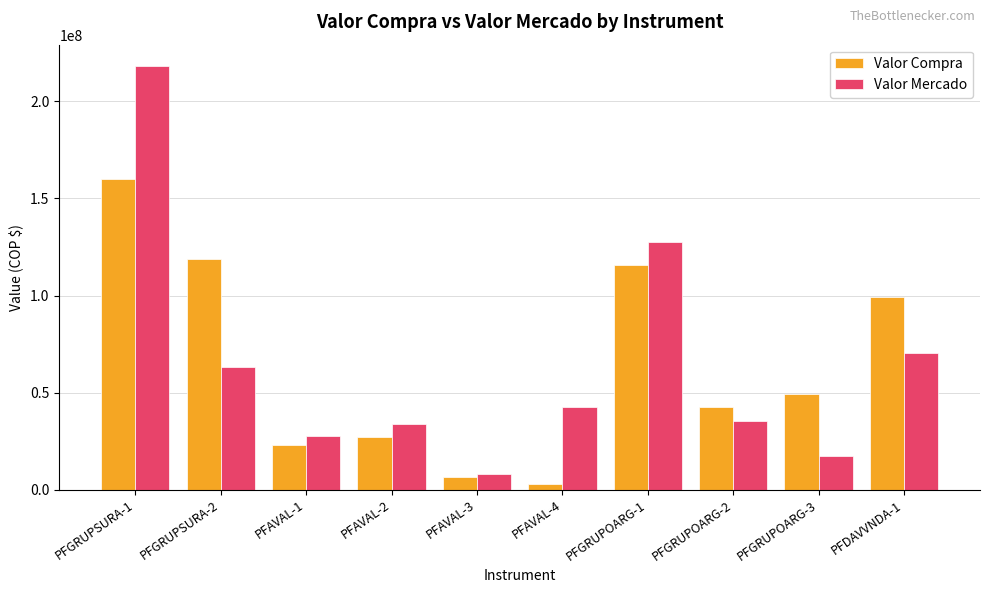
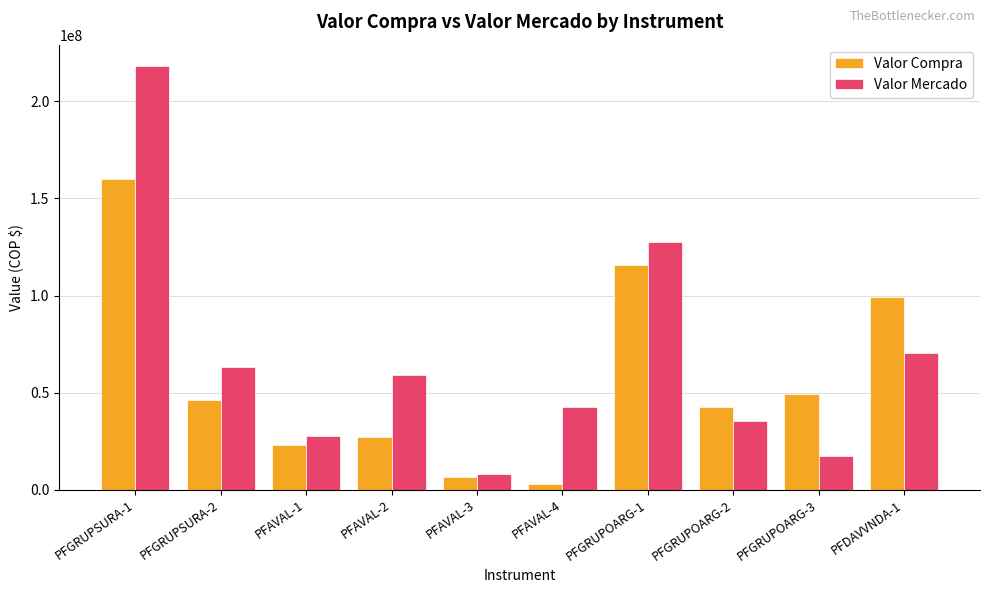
Valor Compra, PFGRUPSURA-2: 119000000 -> 46000000
Valor Mercado, PFAVAL-2: 34000000 -> 59000000
